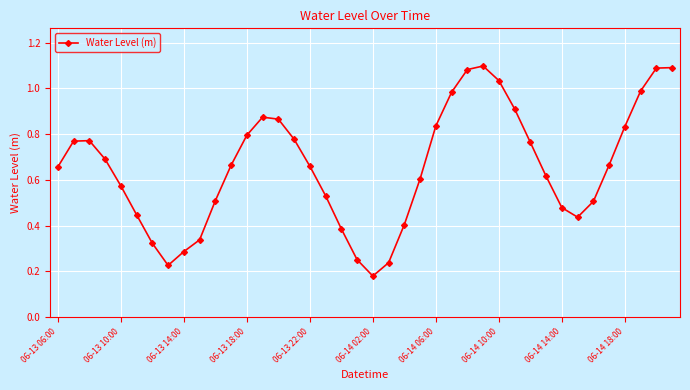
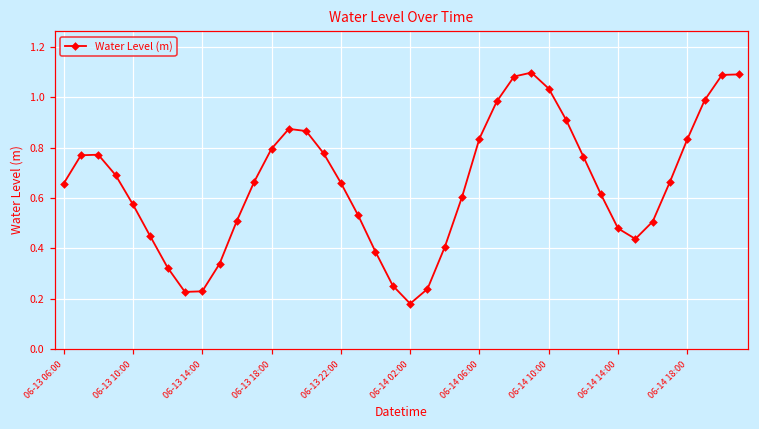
06-13 14:00: 0.29 -> 0.23
